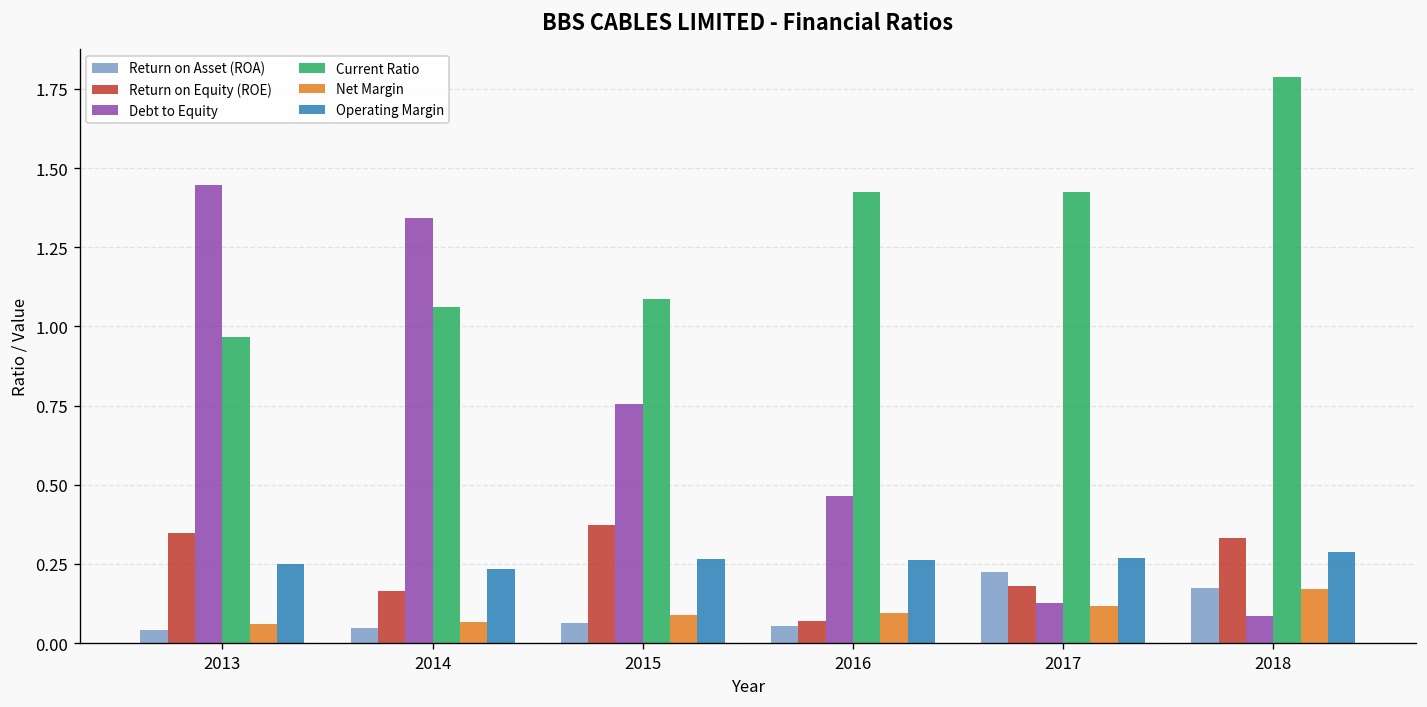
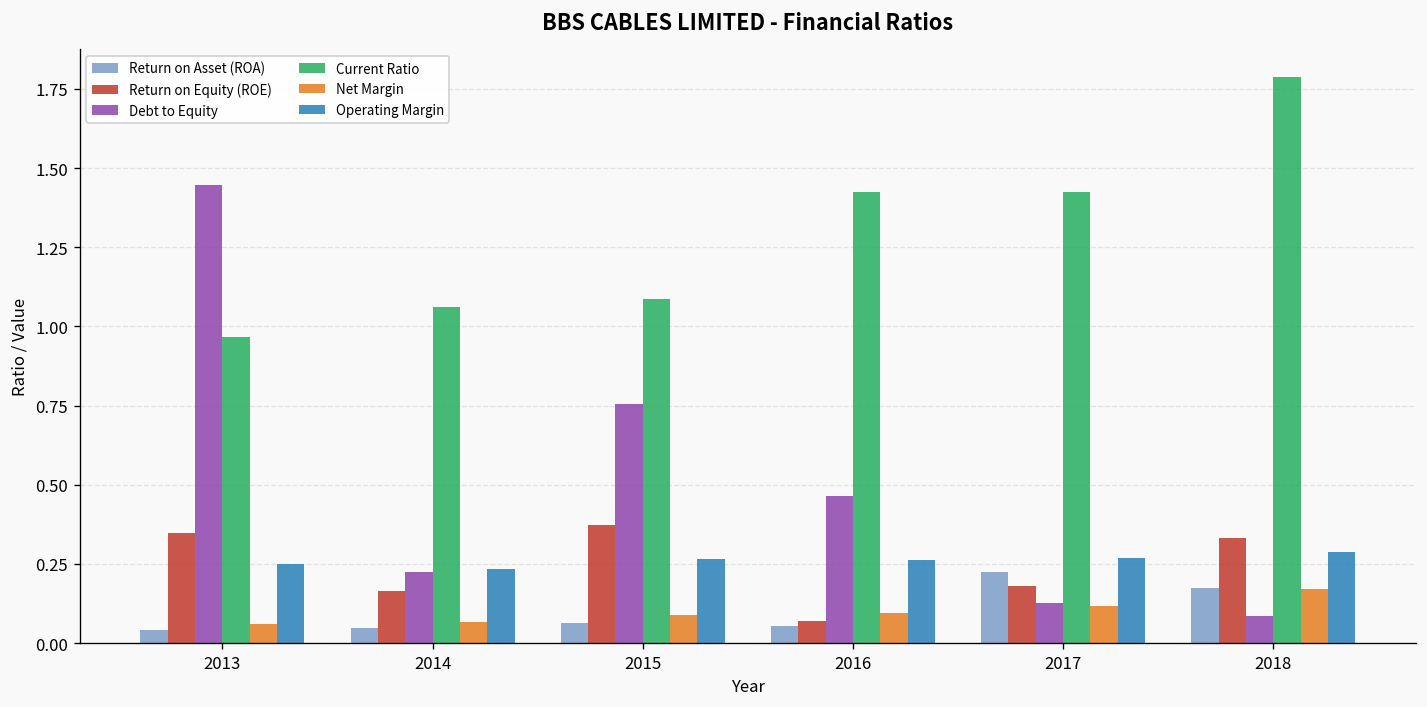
Debt to Equity, 2014: 1.34 -> 0.22
